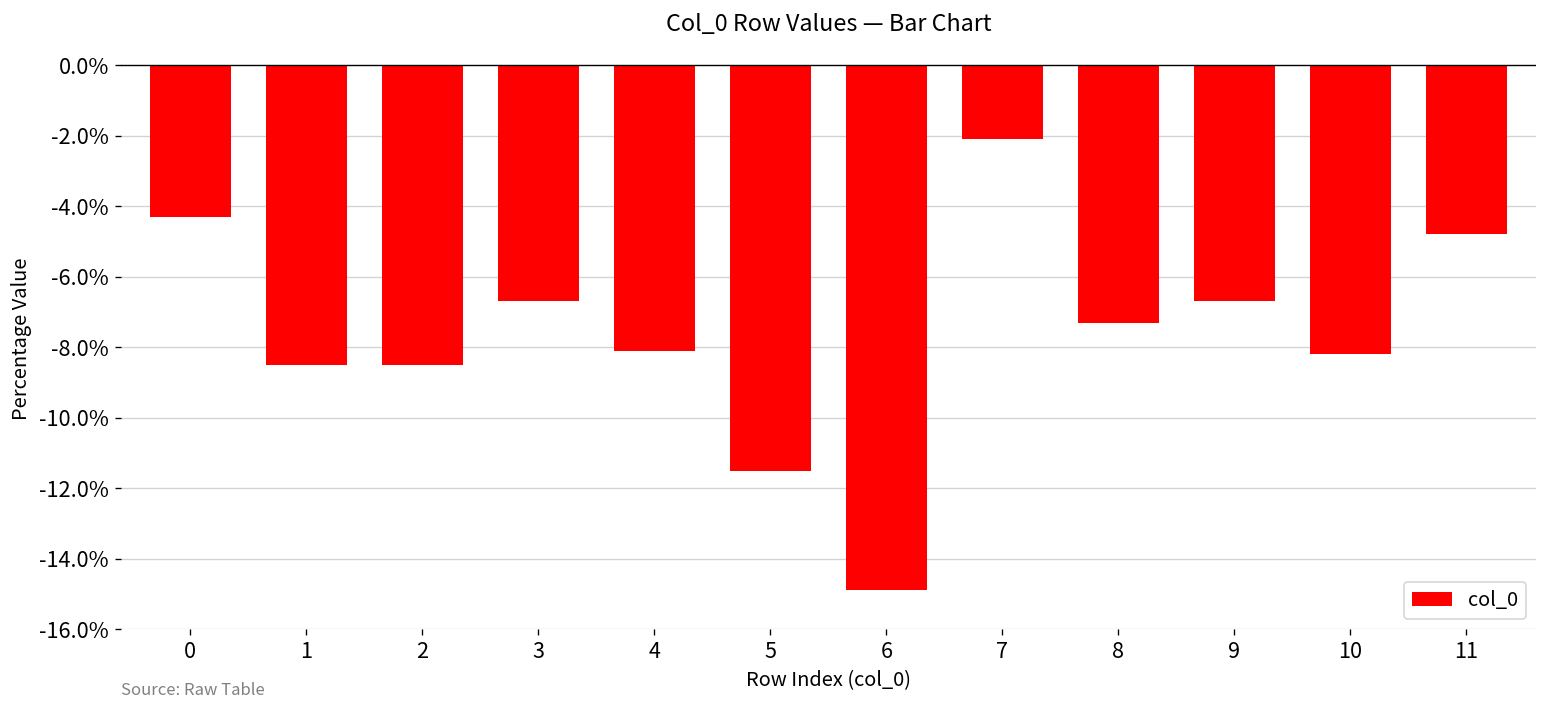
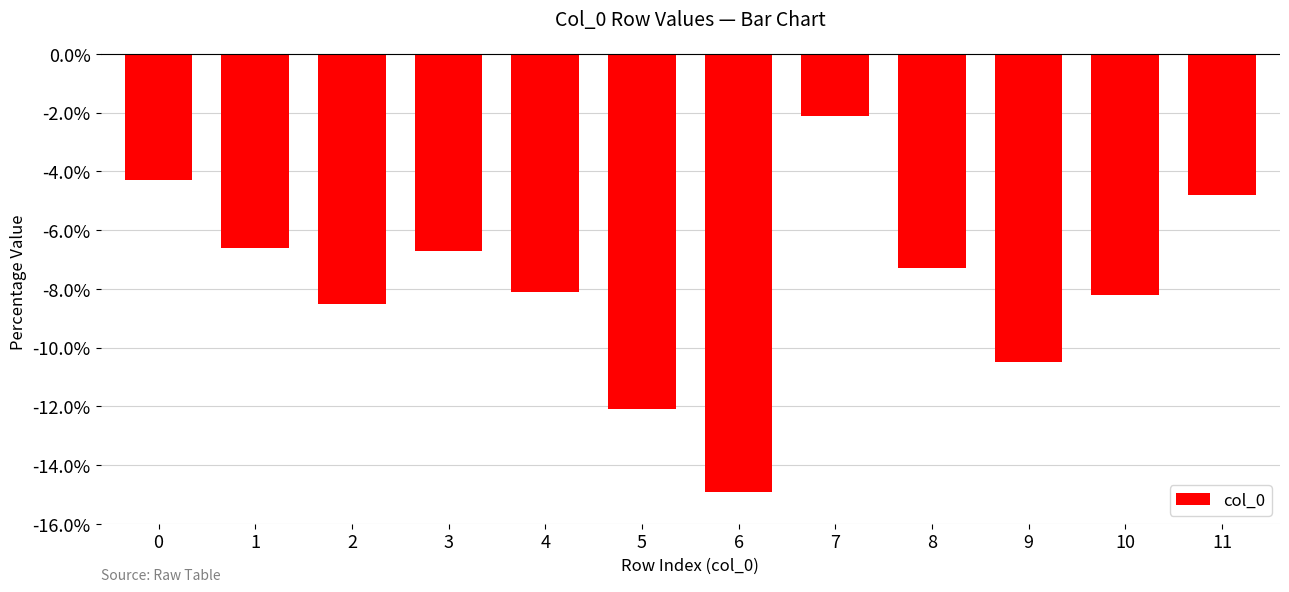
1: -8.5% -> -6.6%
5: -11.5% -> -12.1%
9: -6.7% -> -10.5%
